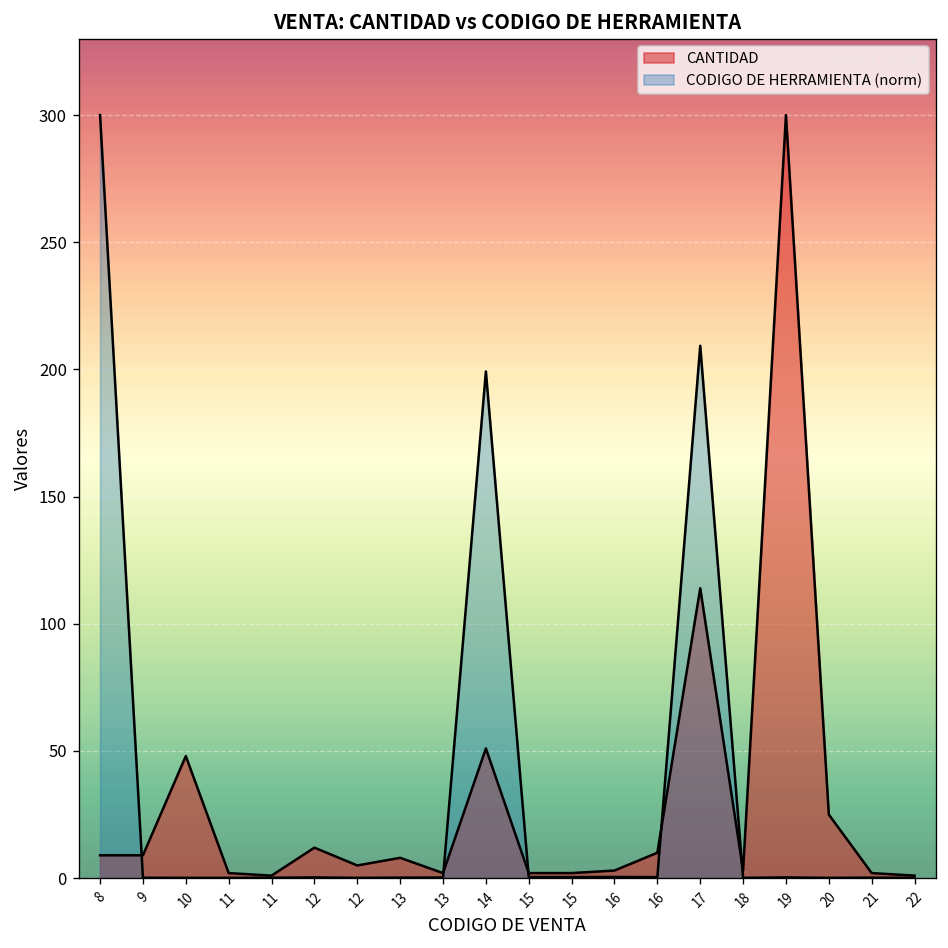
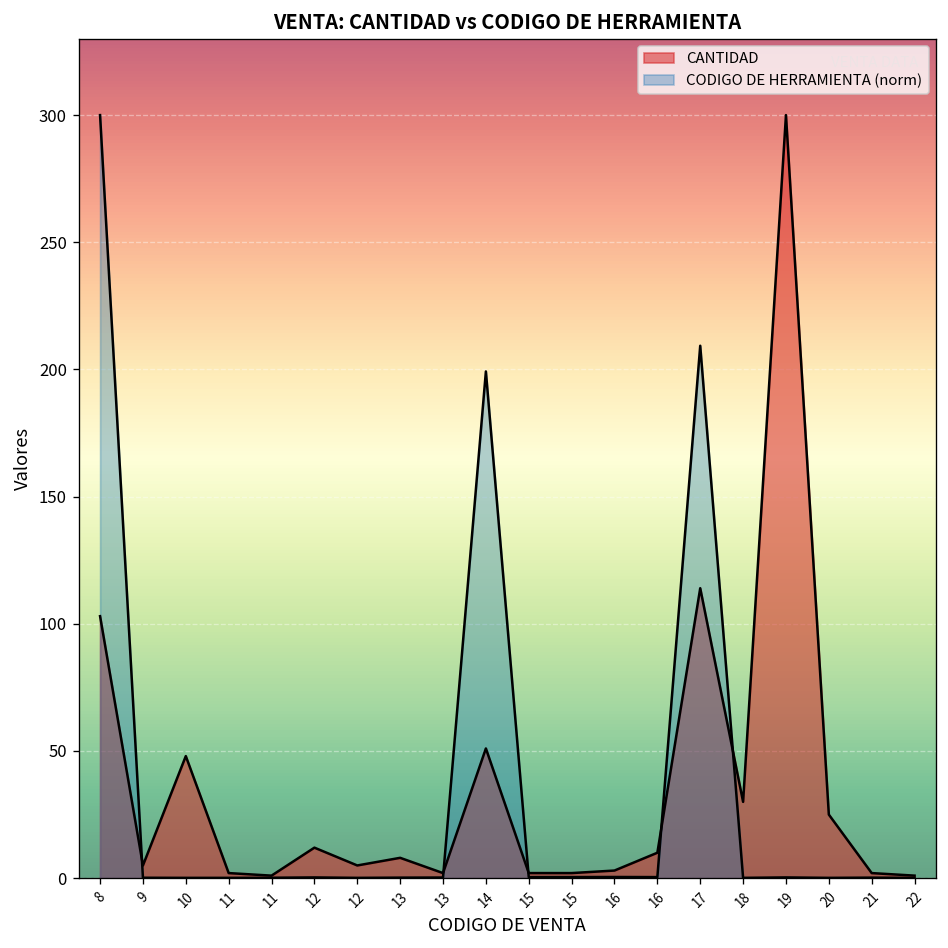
CANTIDAD, 8: 9 -> 103
CANTIDAD, 9: 9 -> 5
CANTIDAD, 18: 3 -> 30
